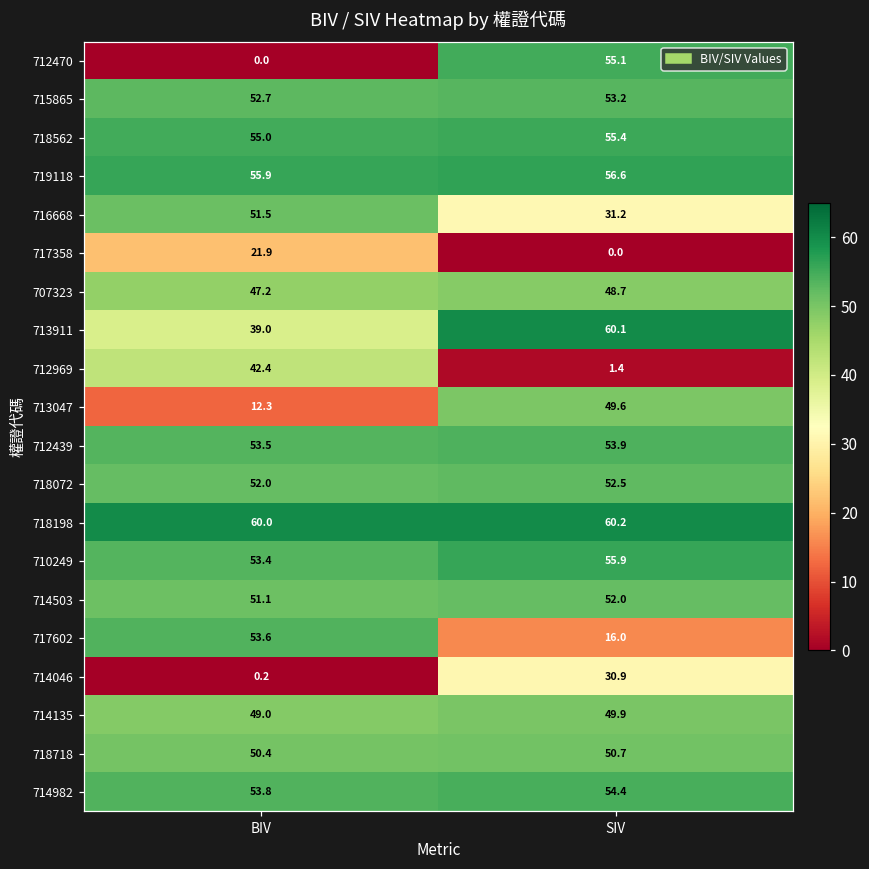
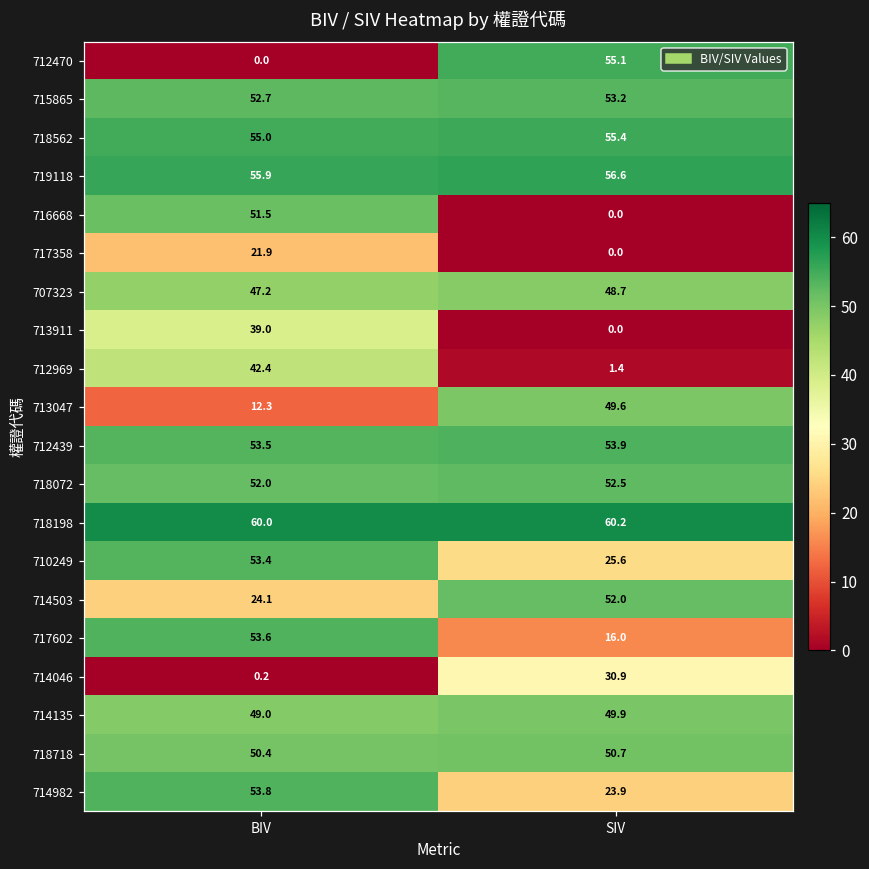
716668, SIV: 31.2 -> 0.0
713911, SIV: 60.1 -> 0.0
710249, SIV: 55.9 -> 25.6
714503, BIV: 51.1 -> 24.1
714982, SIV: 54.4 -> 23.9
